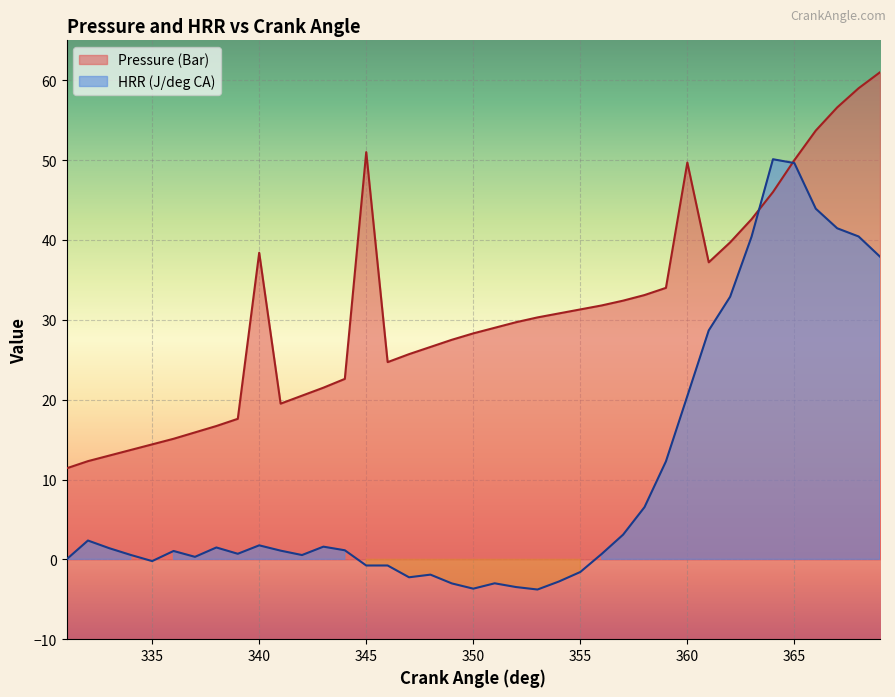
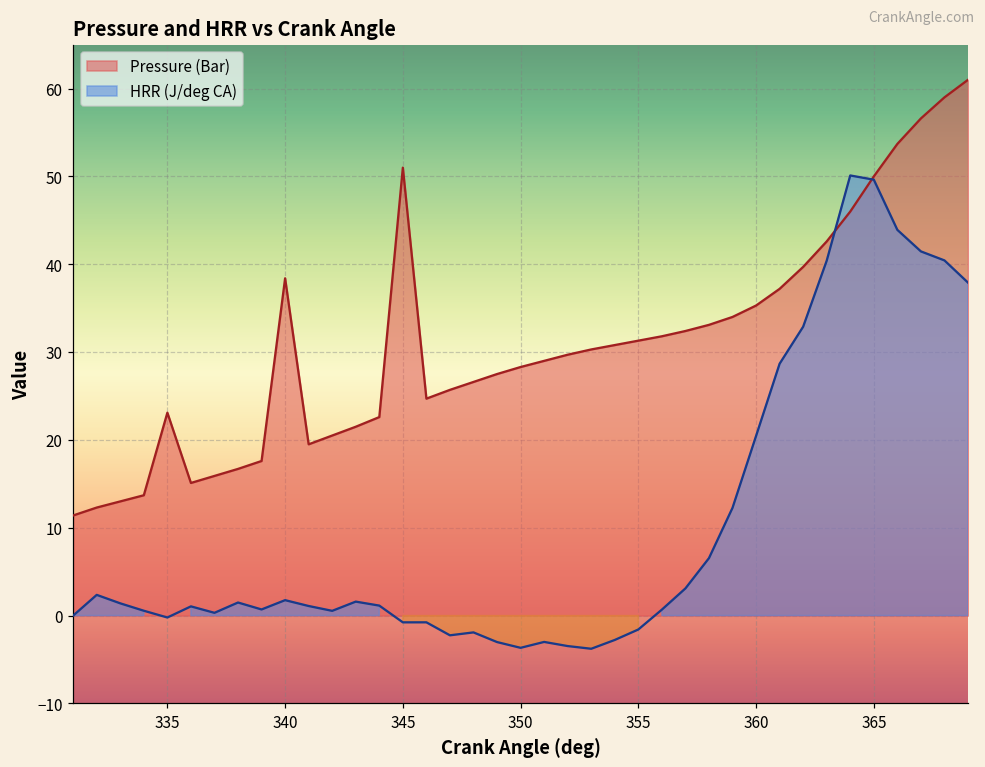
Pressure (Bar), 335: 14 -> 23
Pressure (Bar), 360: 50 -> 35
